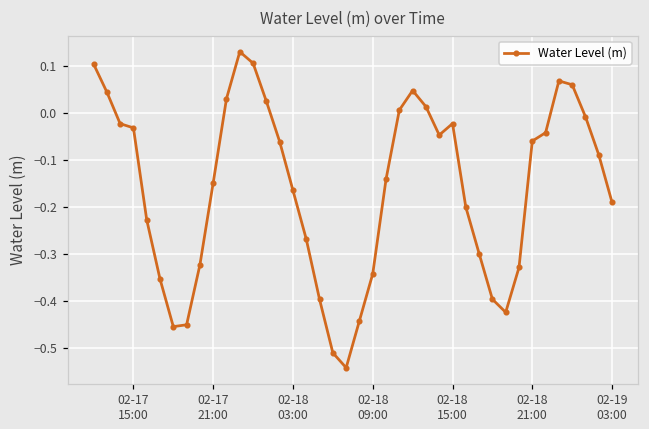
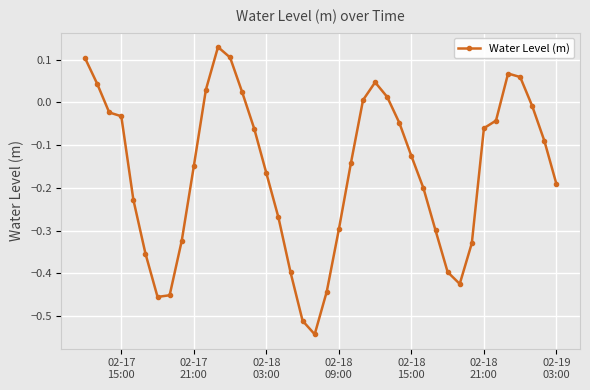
02-18 09:00: -0.34 -> -0.30
02-18 15:00: -0.02 -> -0.13
